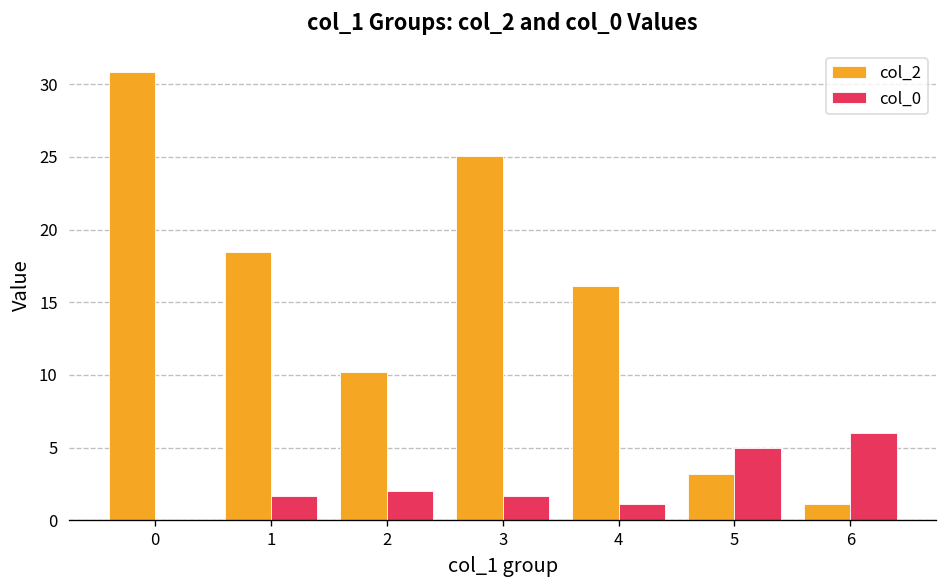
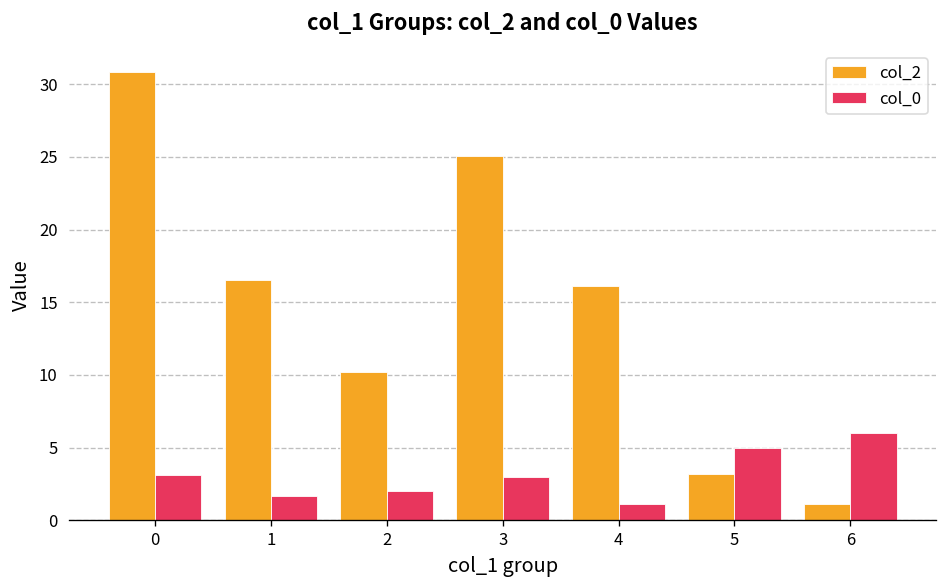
col_0, 0: 0.0 -> 3.1
col_2, 1: 18.5 -> 16.5
col_0, 3: 1.7 -> 3.0
